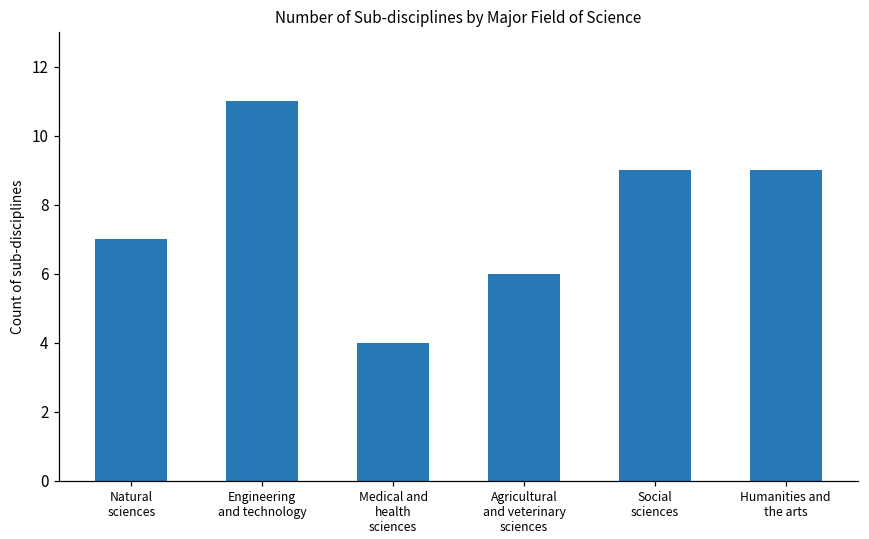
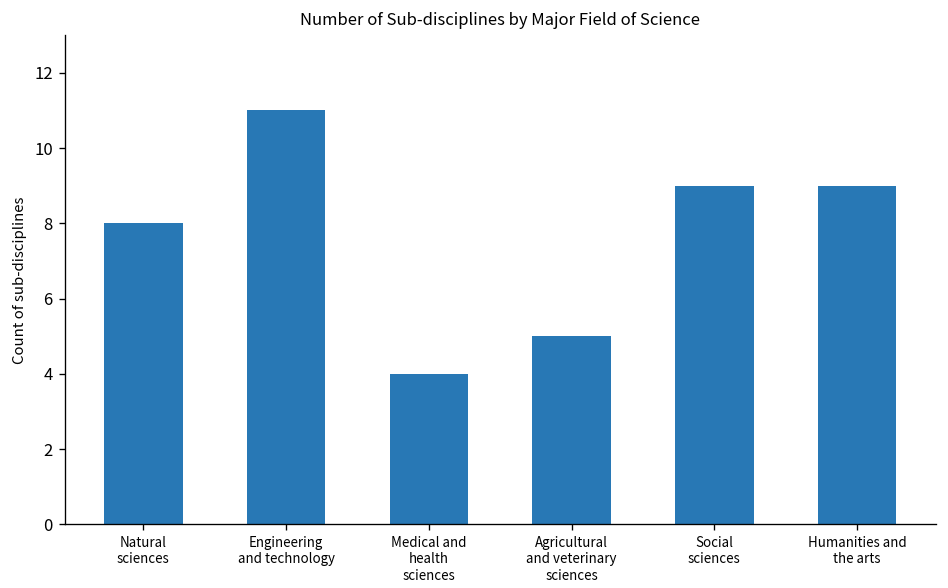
Natural sciences: 7 -> 8
Agricultural and veterinary sciences: 6 -> 5
